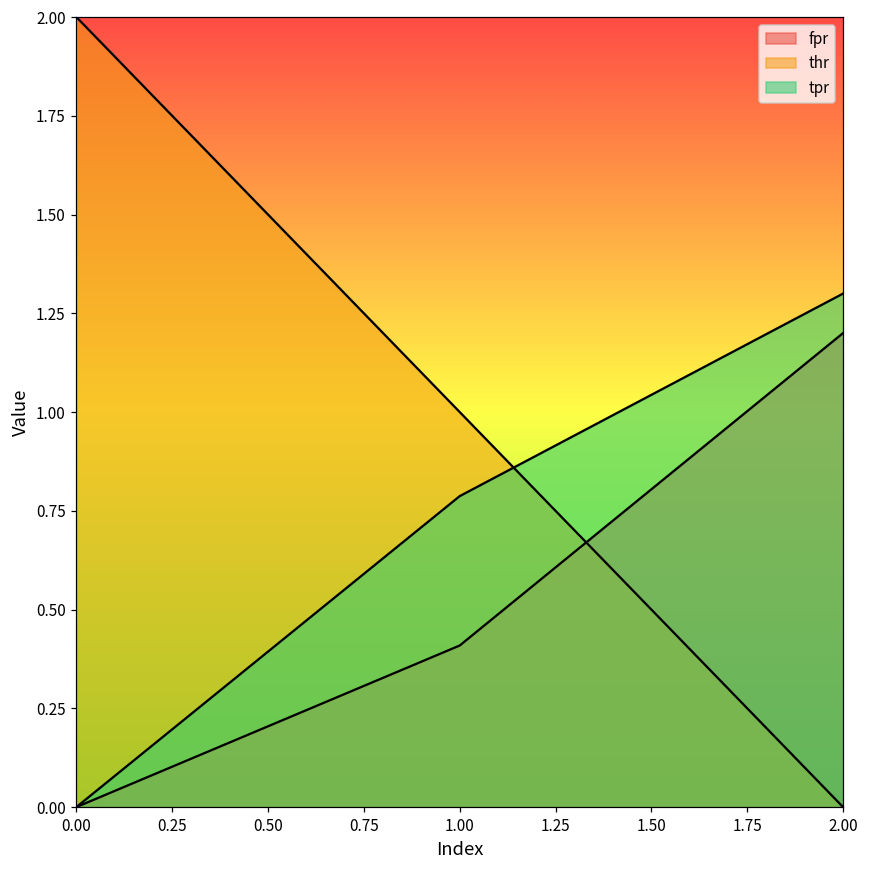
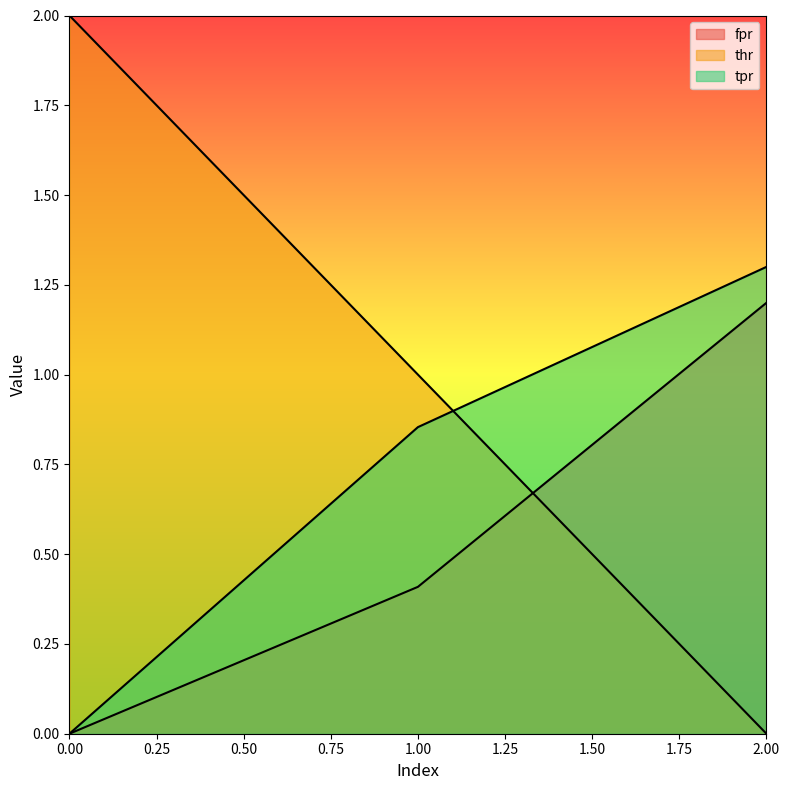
tpr, 1.00: 0.79 -> 0.85
